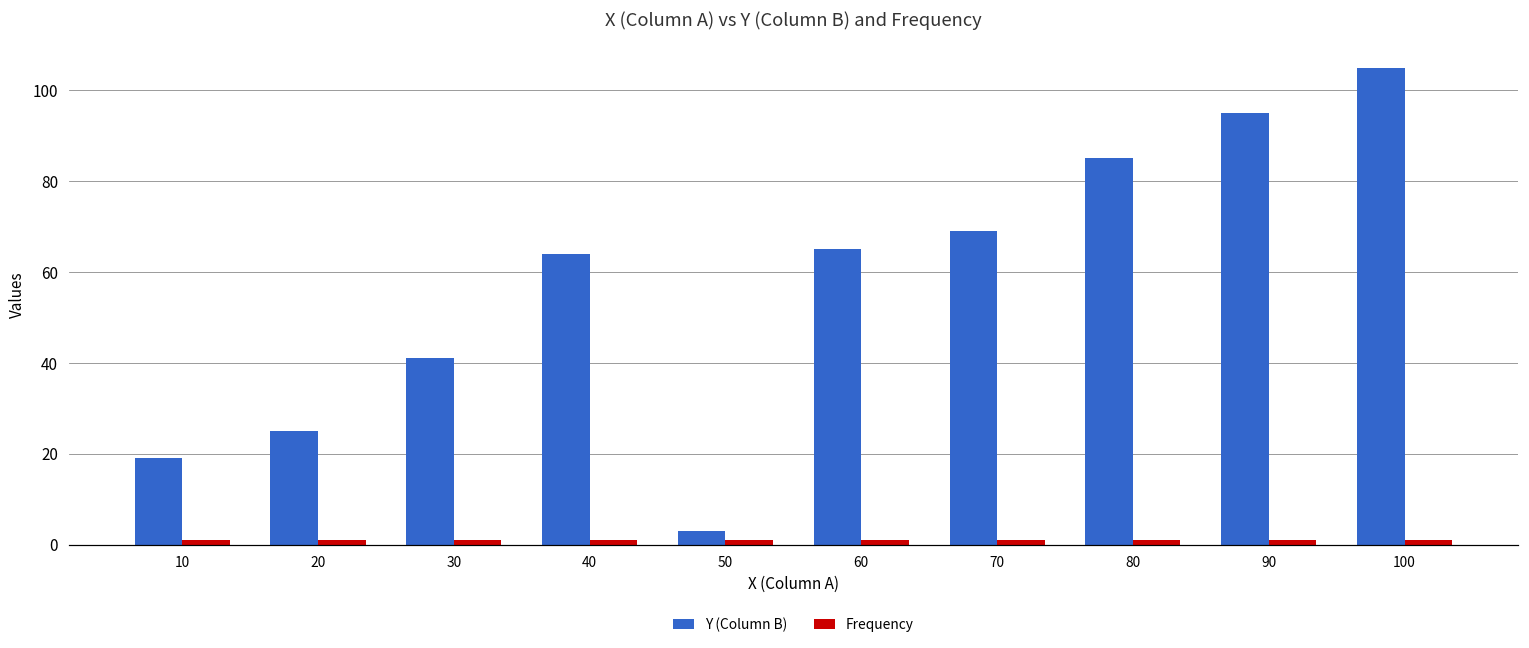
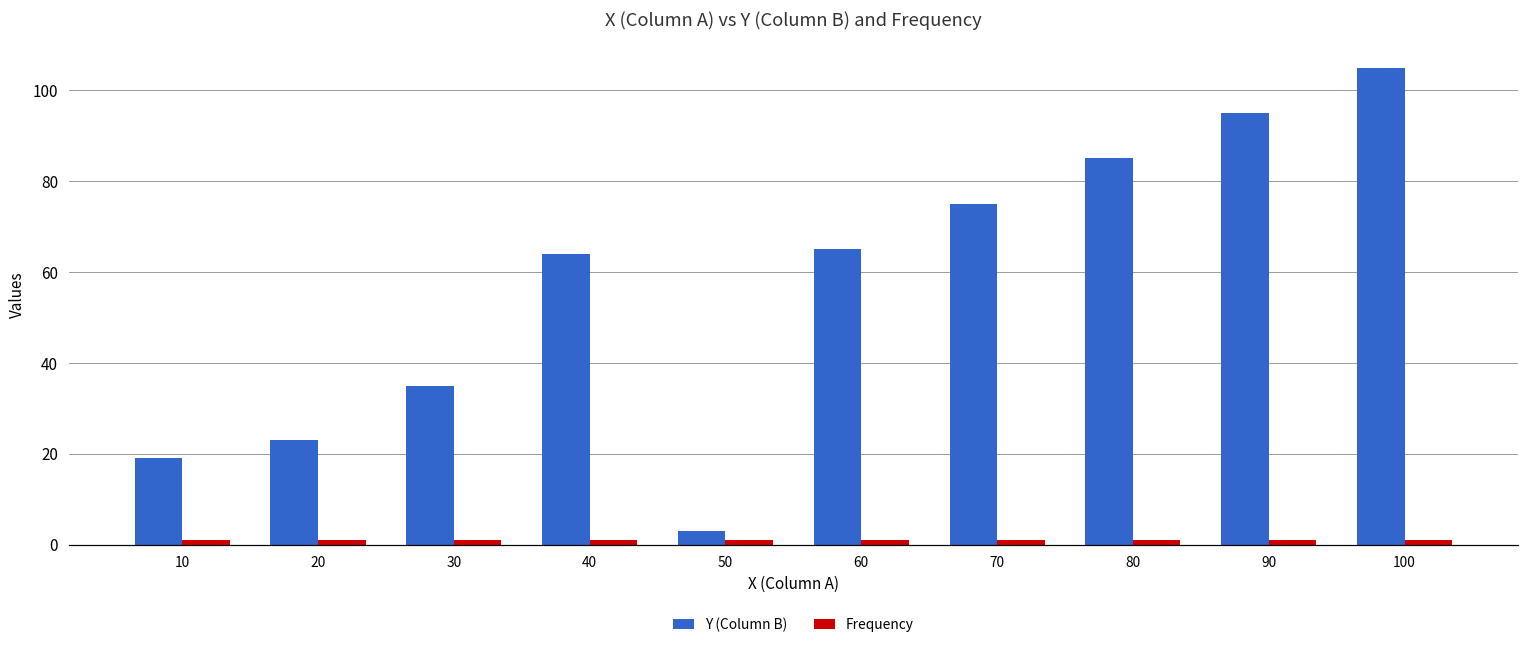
Y (Column B), 20: 25 -> 23
Y (Column B), 30: 41 -> 35
Y (Column B), 70: 69 -> 75
